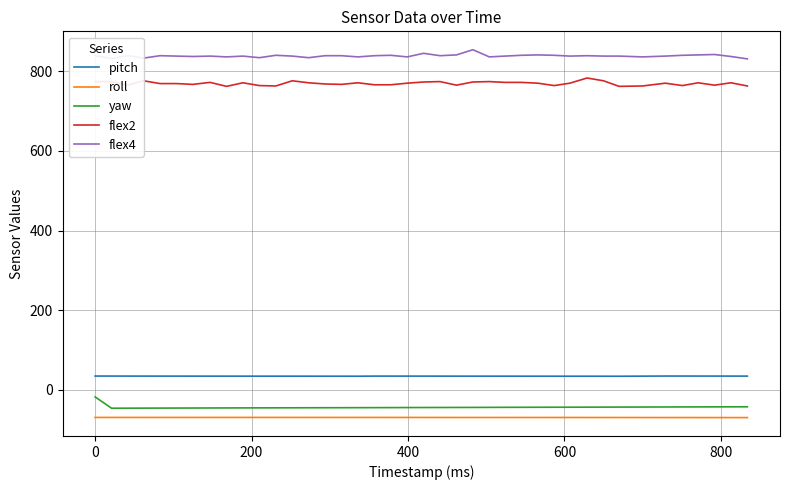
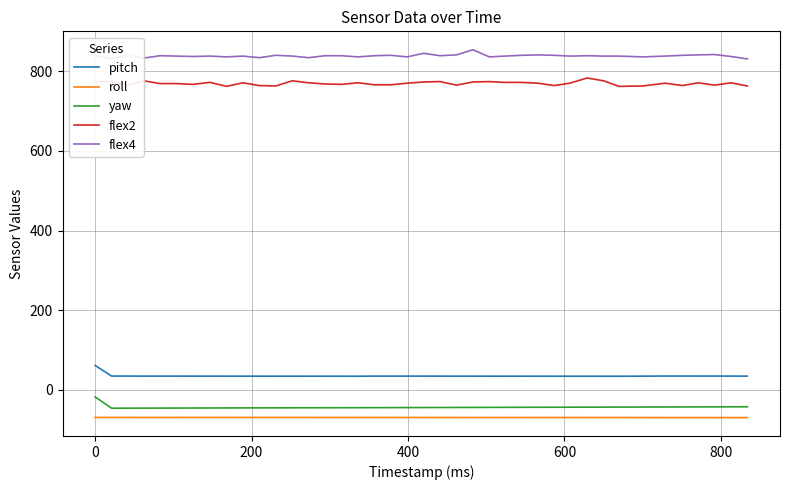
pitch, 0: 30 -> 60
